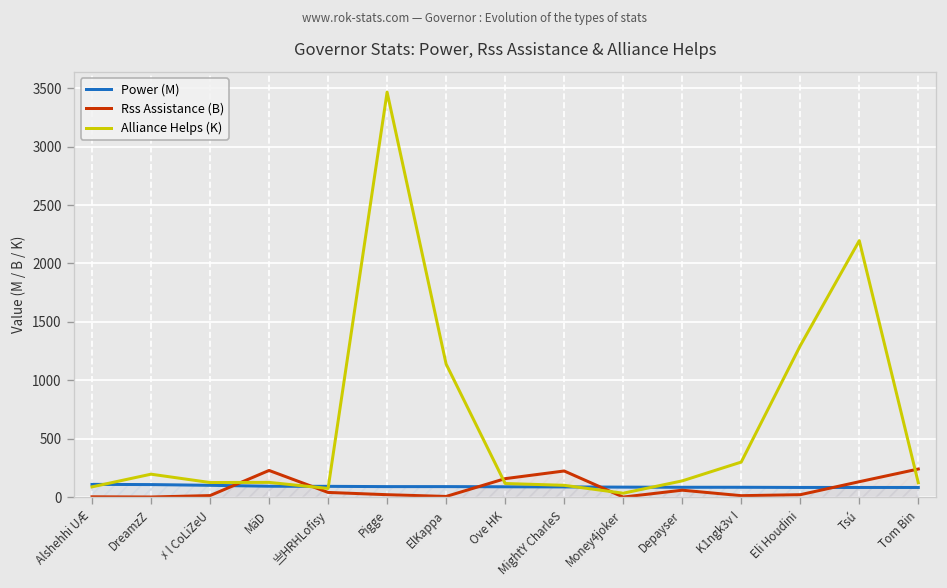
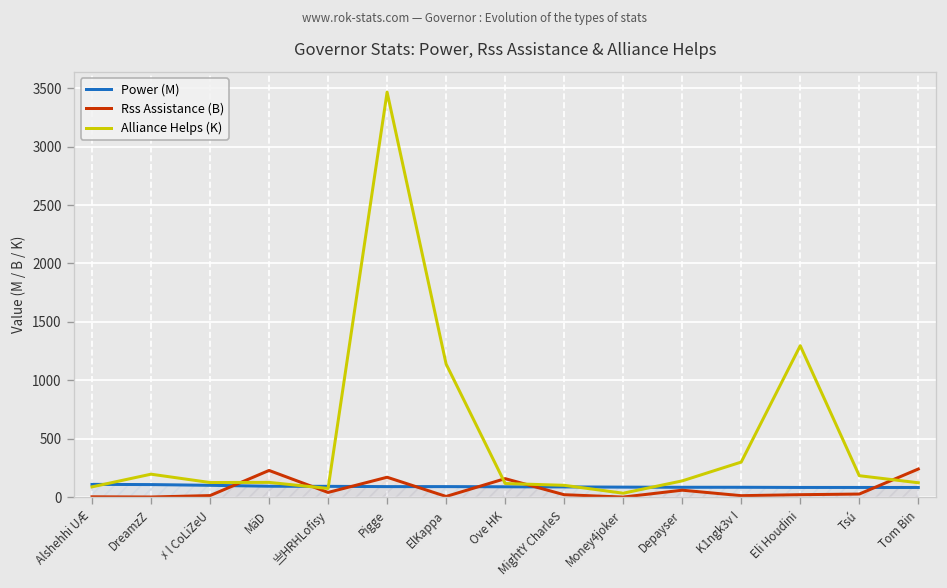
Rss Assistance (B), Pigge: 0 -> 200
Rss Assistance (B), MightY CharleS: 200 -> 0
Rss Assistance (B), Tsú: 100 -> 0
Alliance Helps (K), Tsú: 2200 -> 200
